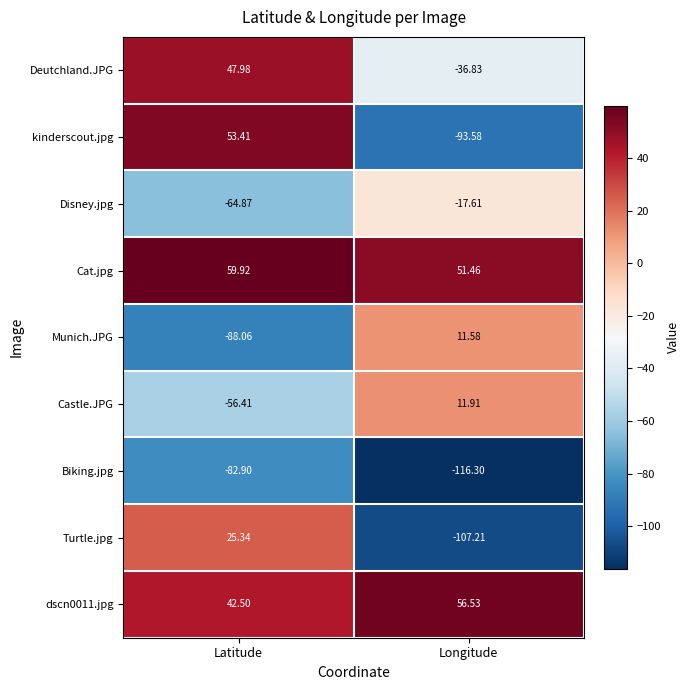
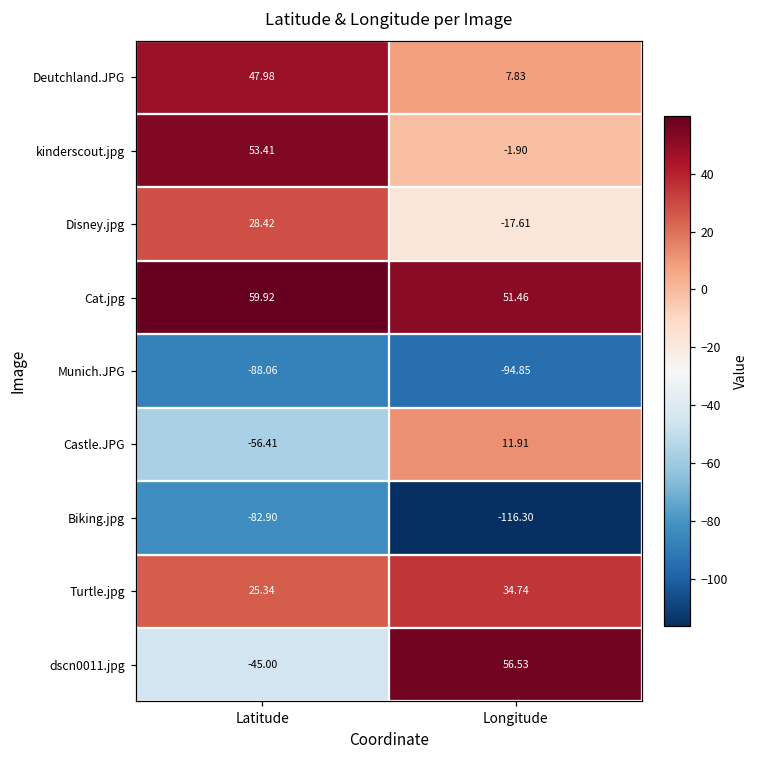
Deutchland.JPG, Longitude: -36.83 -> 7.83
kinderscout.jpg, Longitude: -93.58 -> -1.90
Disney.jpg, Latitude: -64.87 -> 28.42
Munich.JPG, Longitude: 11.58 -> -94.85
Turtle.jpg, Longitude: -107.21 -> 34.74
dscn0011.jpg, Latitude: 42.50 -> -45.00
